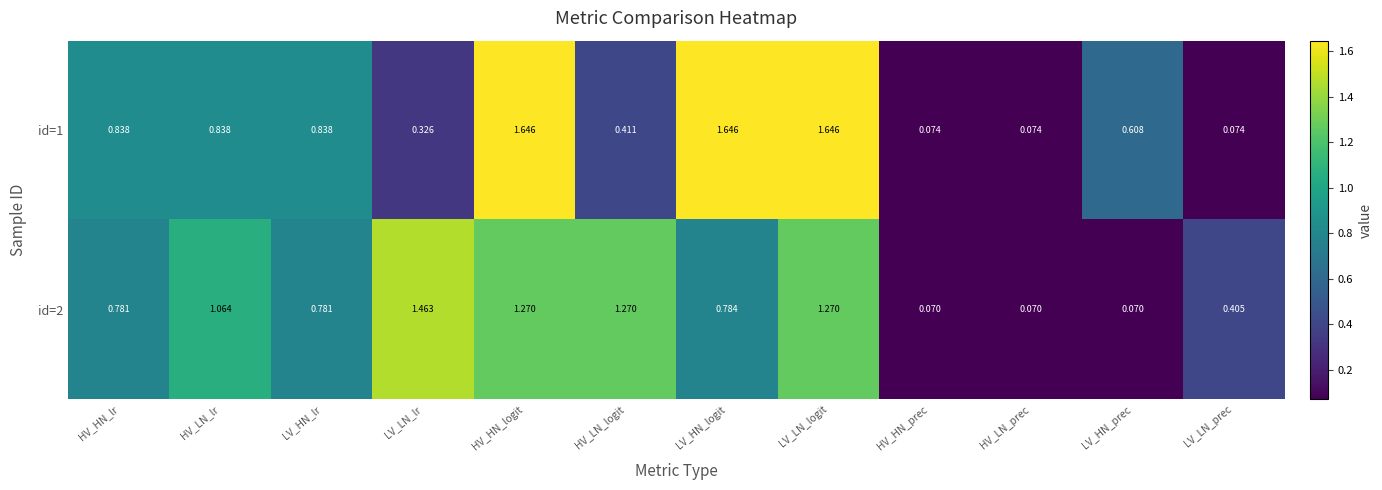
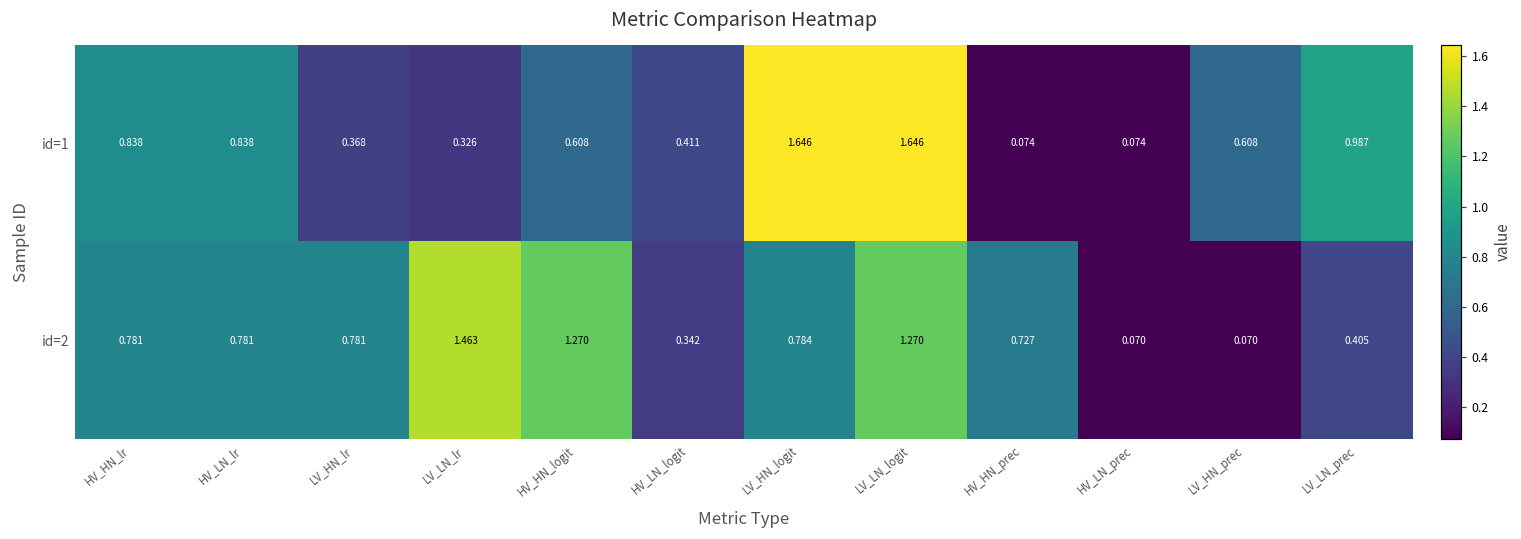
id=1, LV_HN_lr: 0.838 -> 0.368
id=1, HV_HN_logit: 1.646 -> 0.608
id=1, LV_LN_prec: 0.074 -> 0.987
id=2, HV_LN_lr: 1.064 -> 0.781
id=2, HV_LN_logit: 1.270 -> 0.342
id=2, HV_HN_prec: 0.070 -> 0.727
